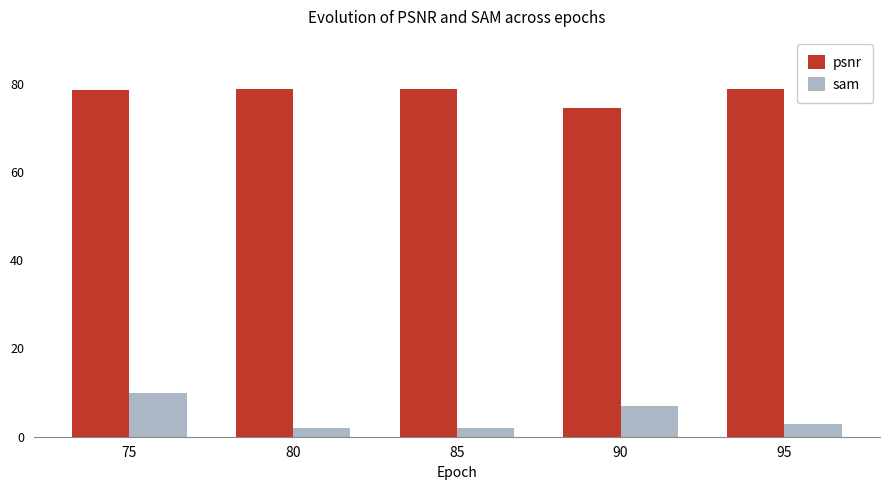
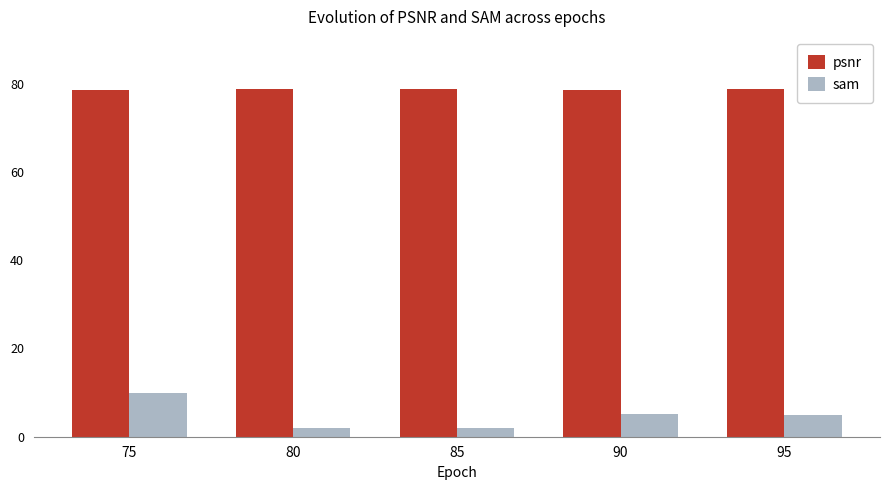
psnr, 90: 75 -> 79
sam, 90: 7 -> 5
sam, 95: 3 -> 5
